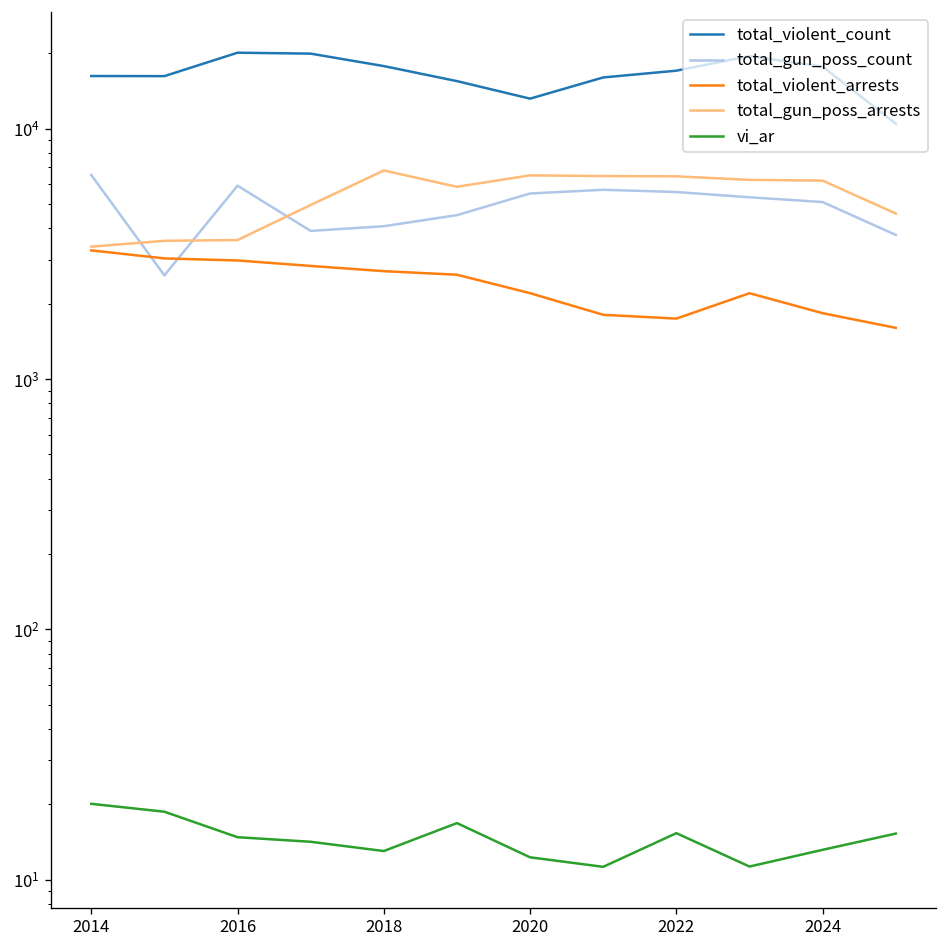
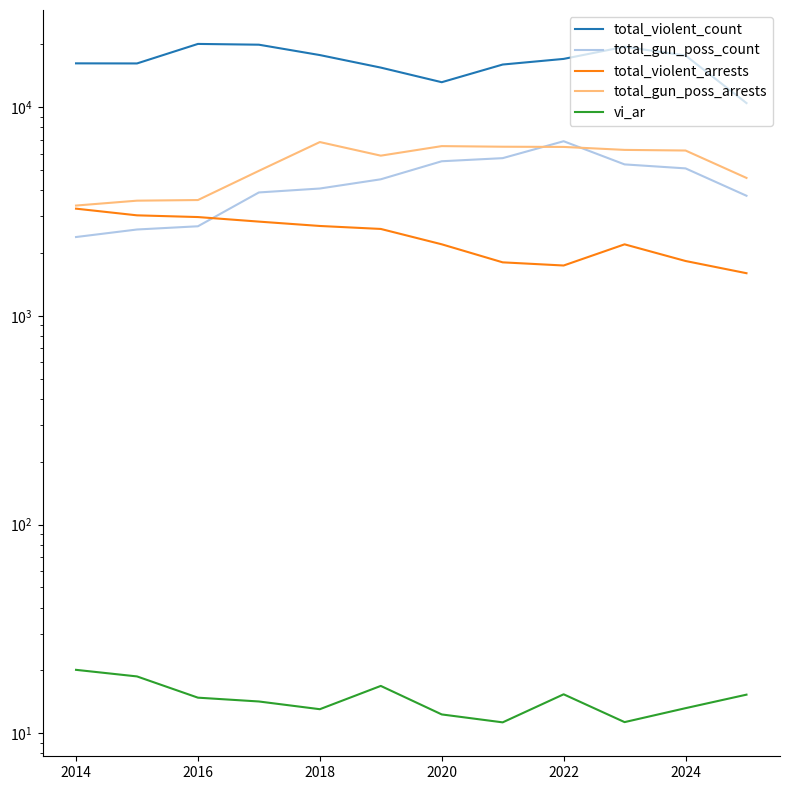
total_gun_poss_count, 2014: 6500 -> 2400
total_gun_poss_count, 2016: 5900 -> 2700
total_gun_poss_count, 2022: 5600 -> 6900
